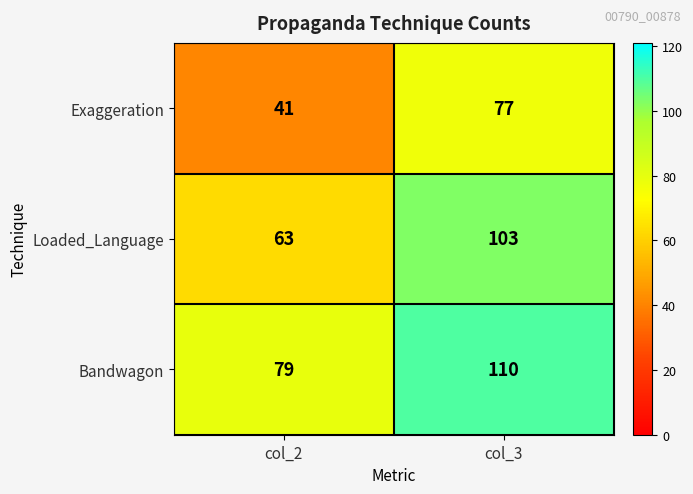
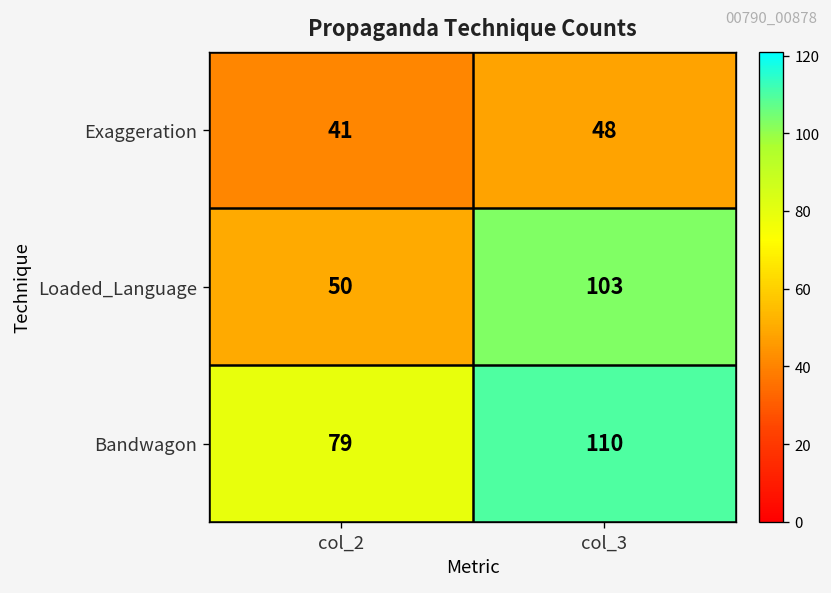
Exaggeration, col_3: 77 -> 48
Loaded_Language, col_2: 63 -> 50
